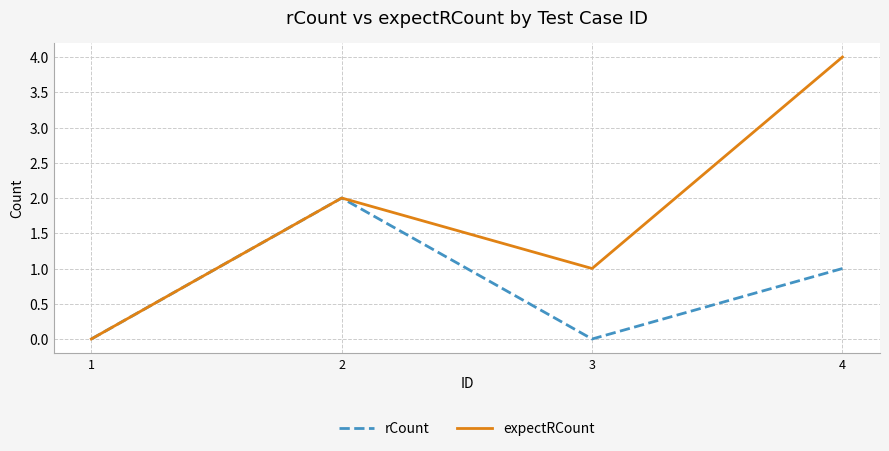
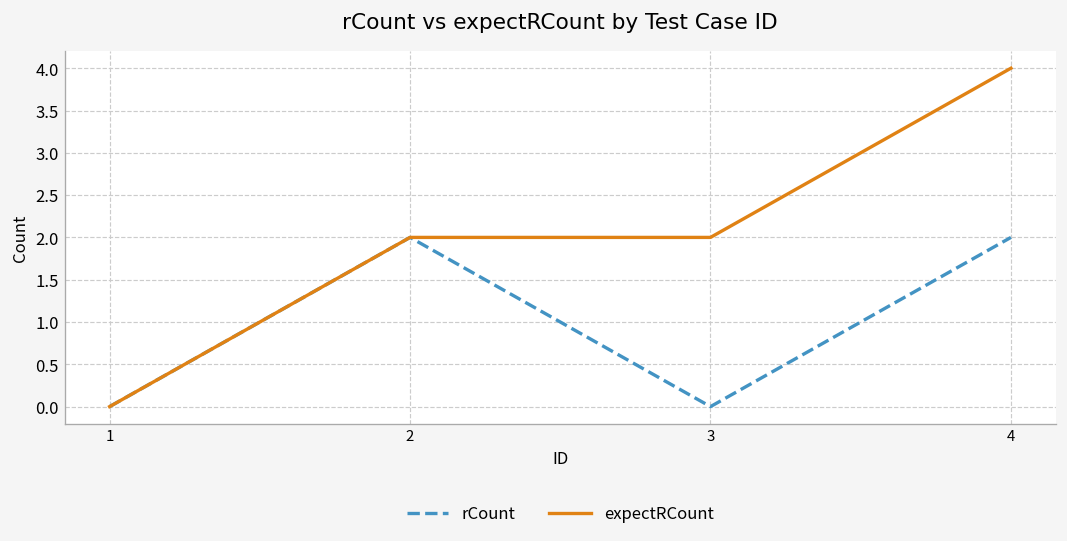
expectRCount, 3: 1 -> 2
rCount, 4: 1 -> 2
